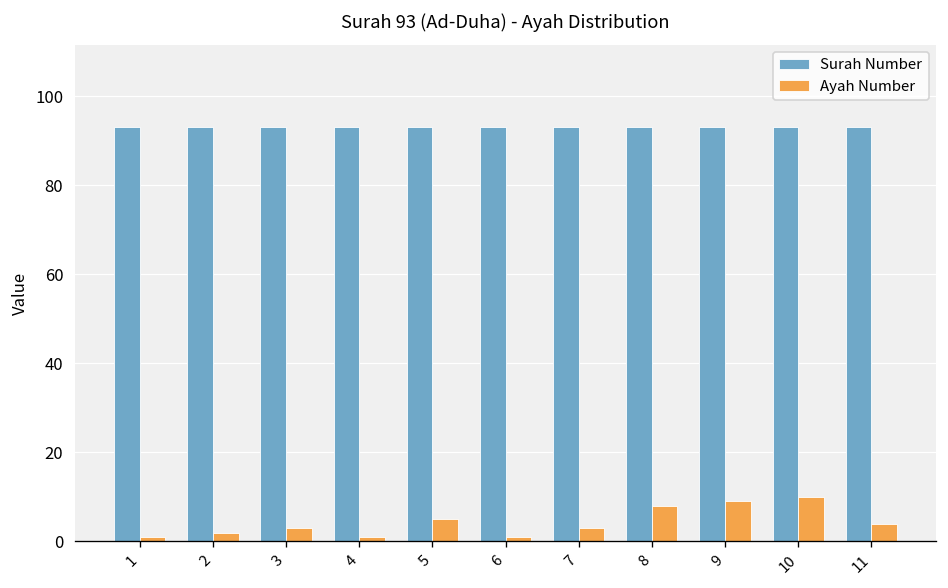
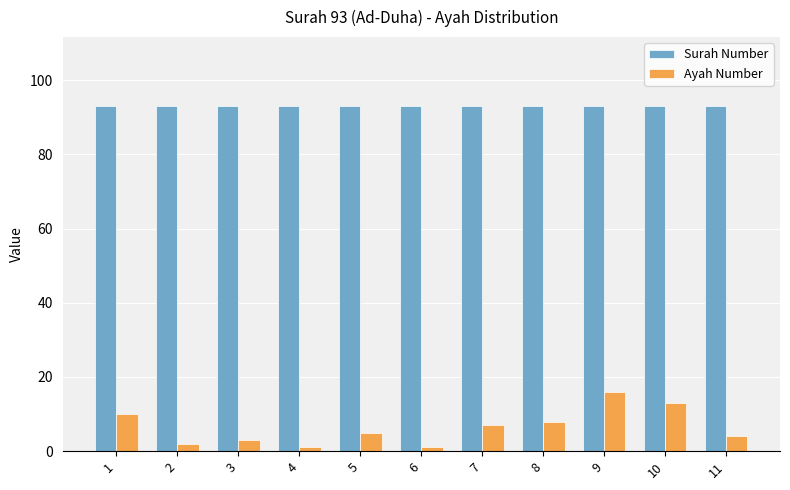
Ayah Number, 1: 1 -> 10
Ayah Number, 7: 3 -> 7
Ayah Number, 9: 9 -> 16
Ayah Number, 10: 10 -> 13
